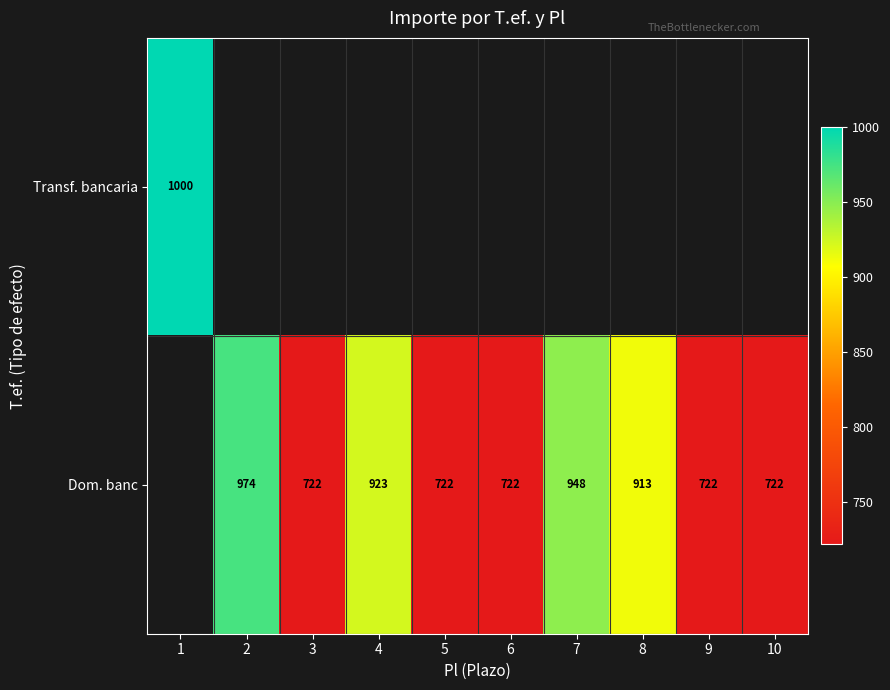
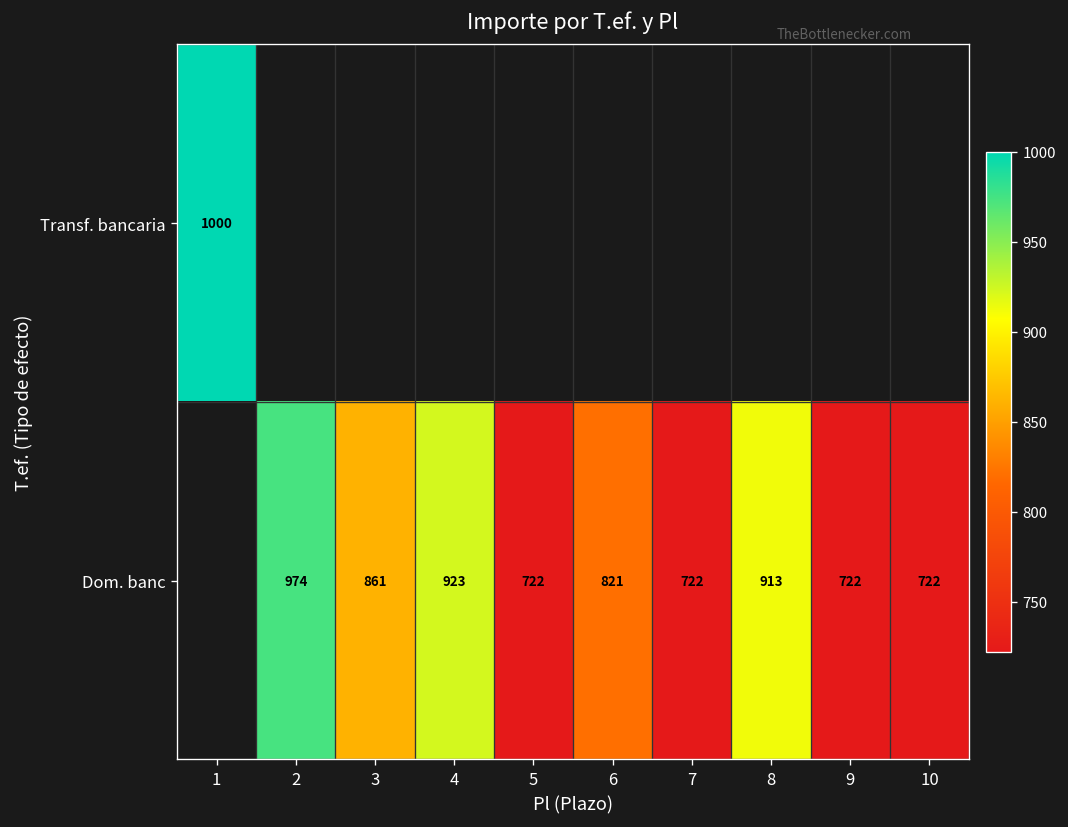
Dom. banc, 3: 722 -> 861
Dom. banc, 6: 722 -> 821
Dom. banc, 7: 948 -> 722
